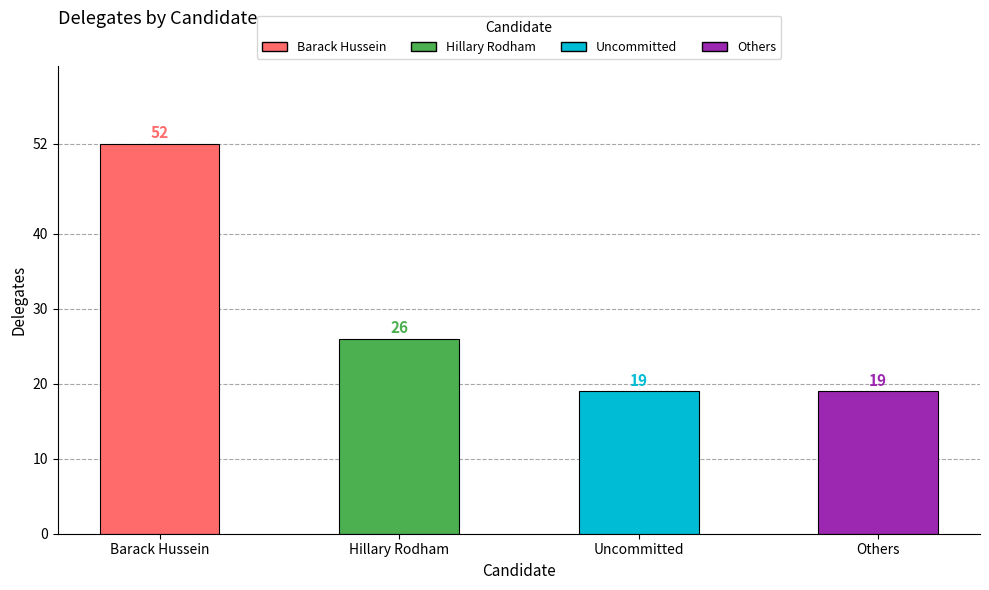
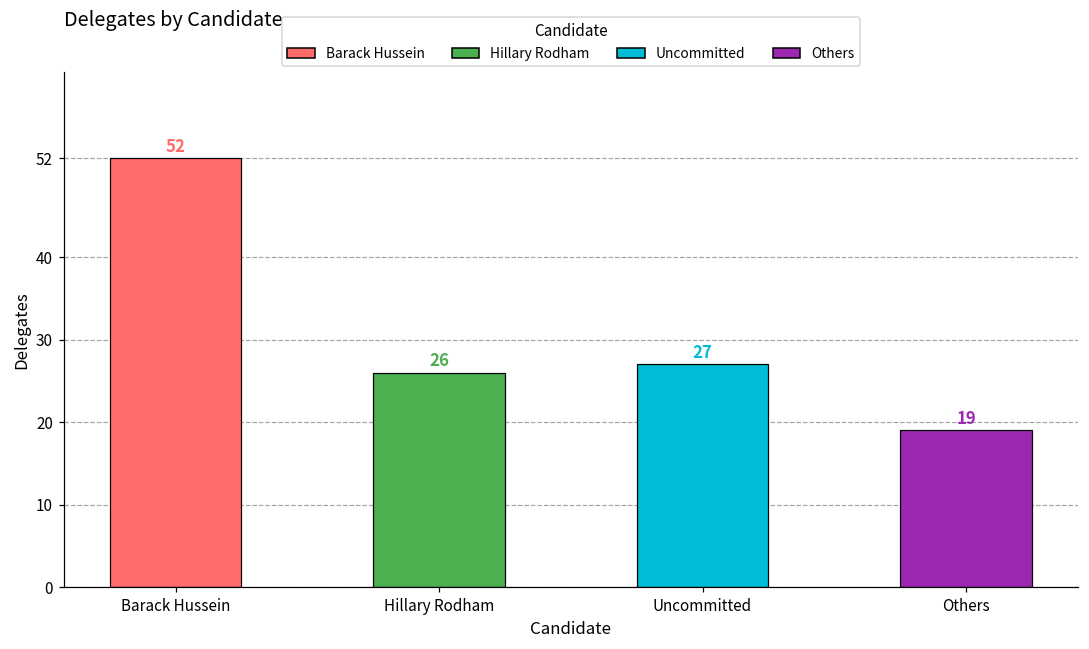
Uncommitted: 19 -> 27
